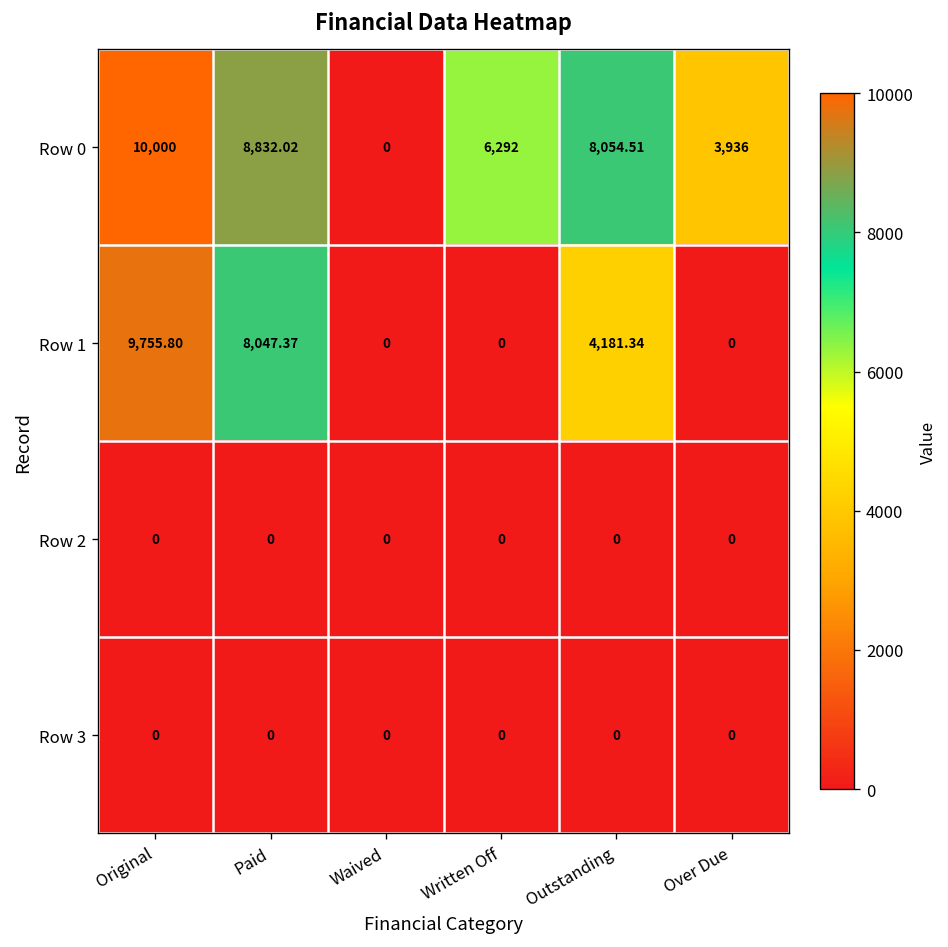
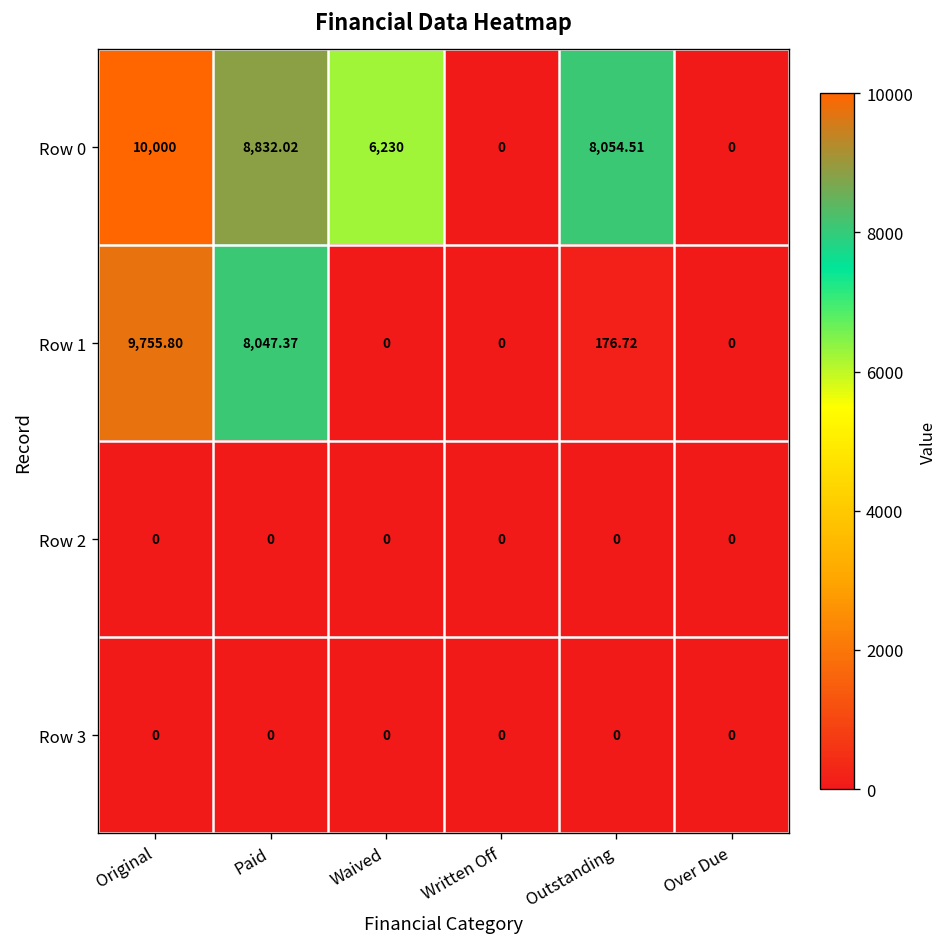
Row 0, Waived: 0 -> 6,230
Row 0, Written Off: 6,292 -> 0
Row 0, Over Due: 3,936 -> 0
Row 1, Outstanding: 4,181.34 -> 176.72
